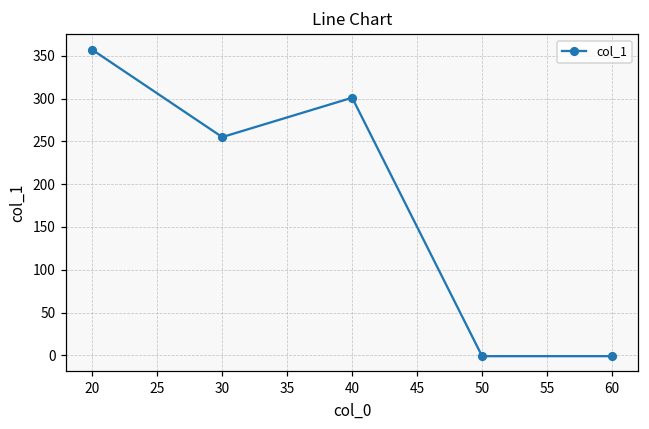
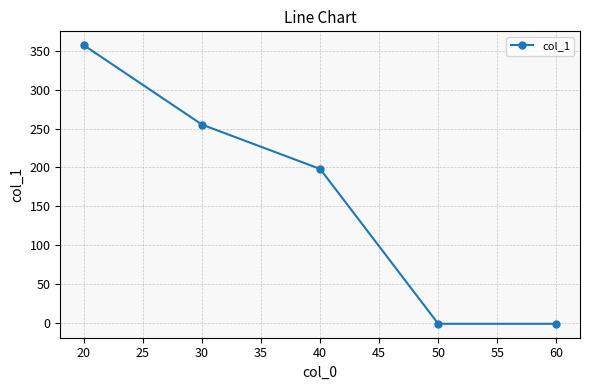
40: 300 -> 200
